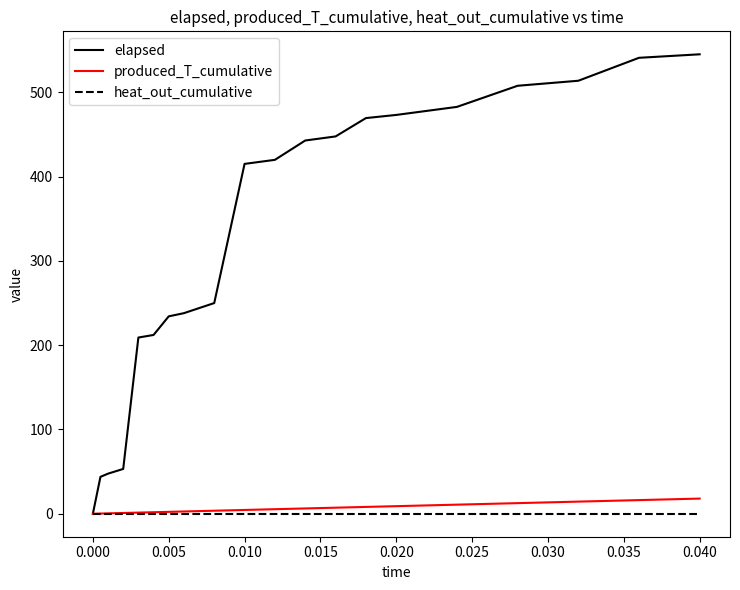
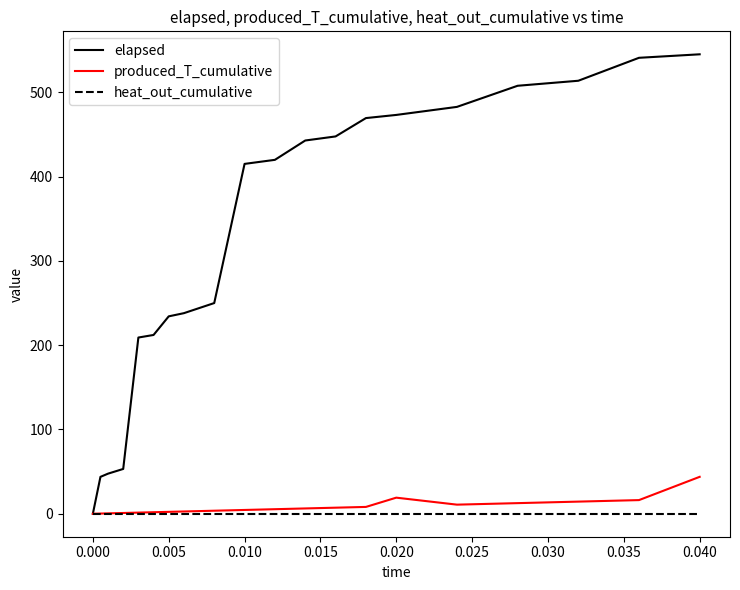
produced_T_cumulative, 0.020: 10 -> 20
produced_T_cumulative, 0.040: 20 -> 40
